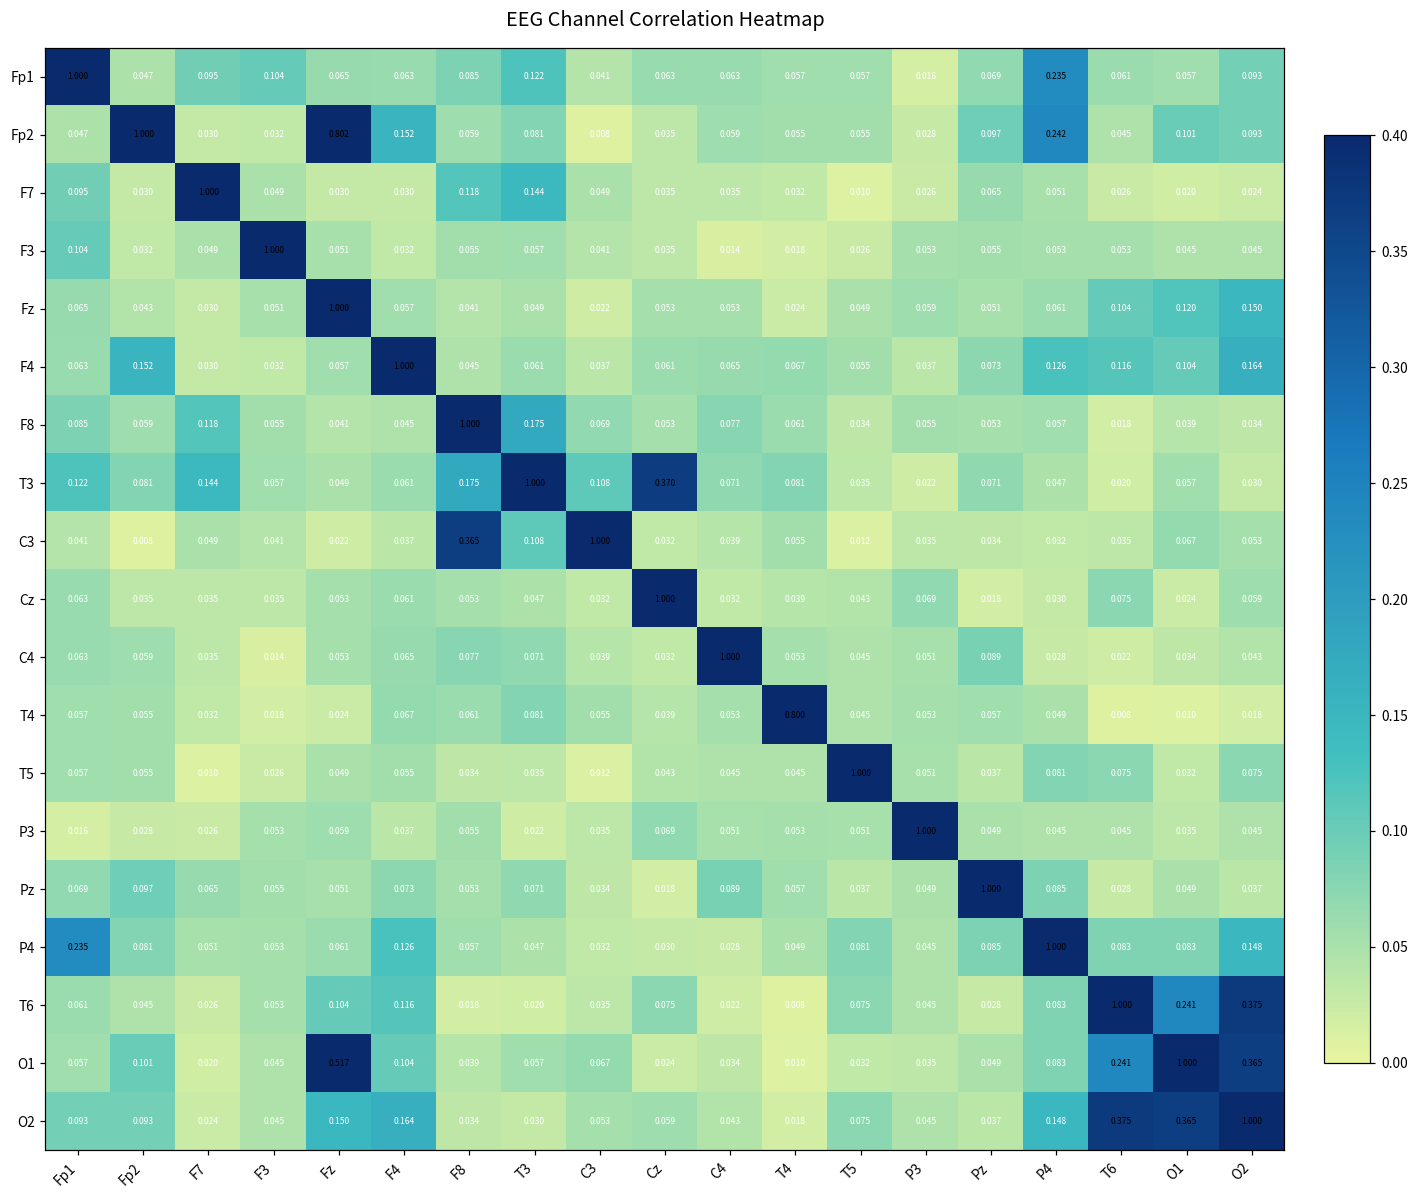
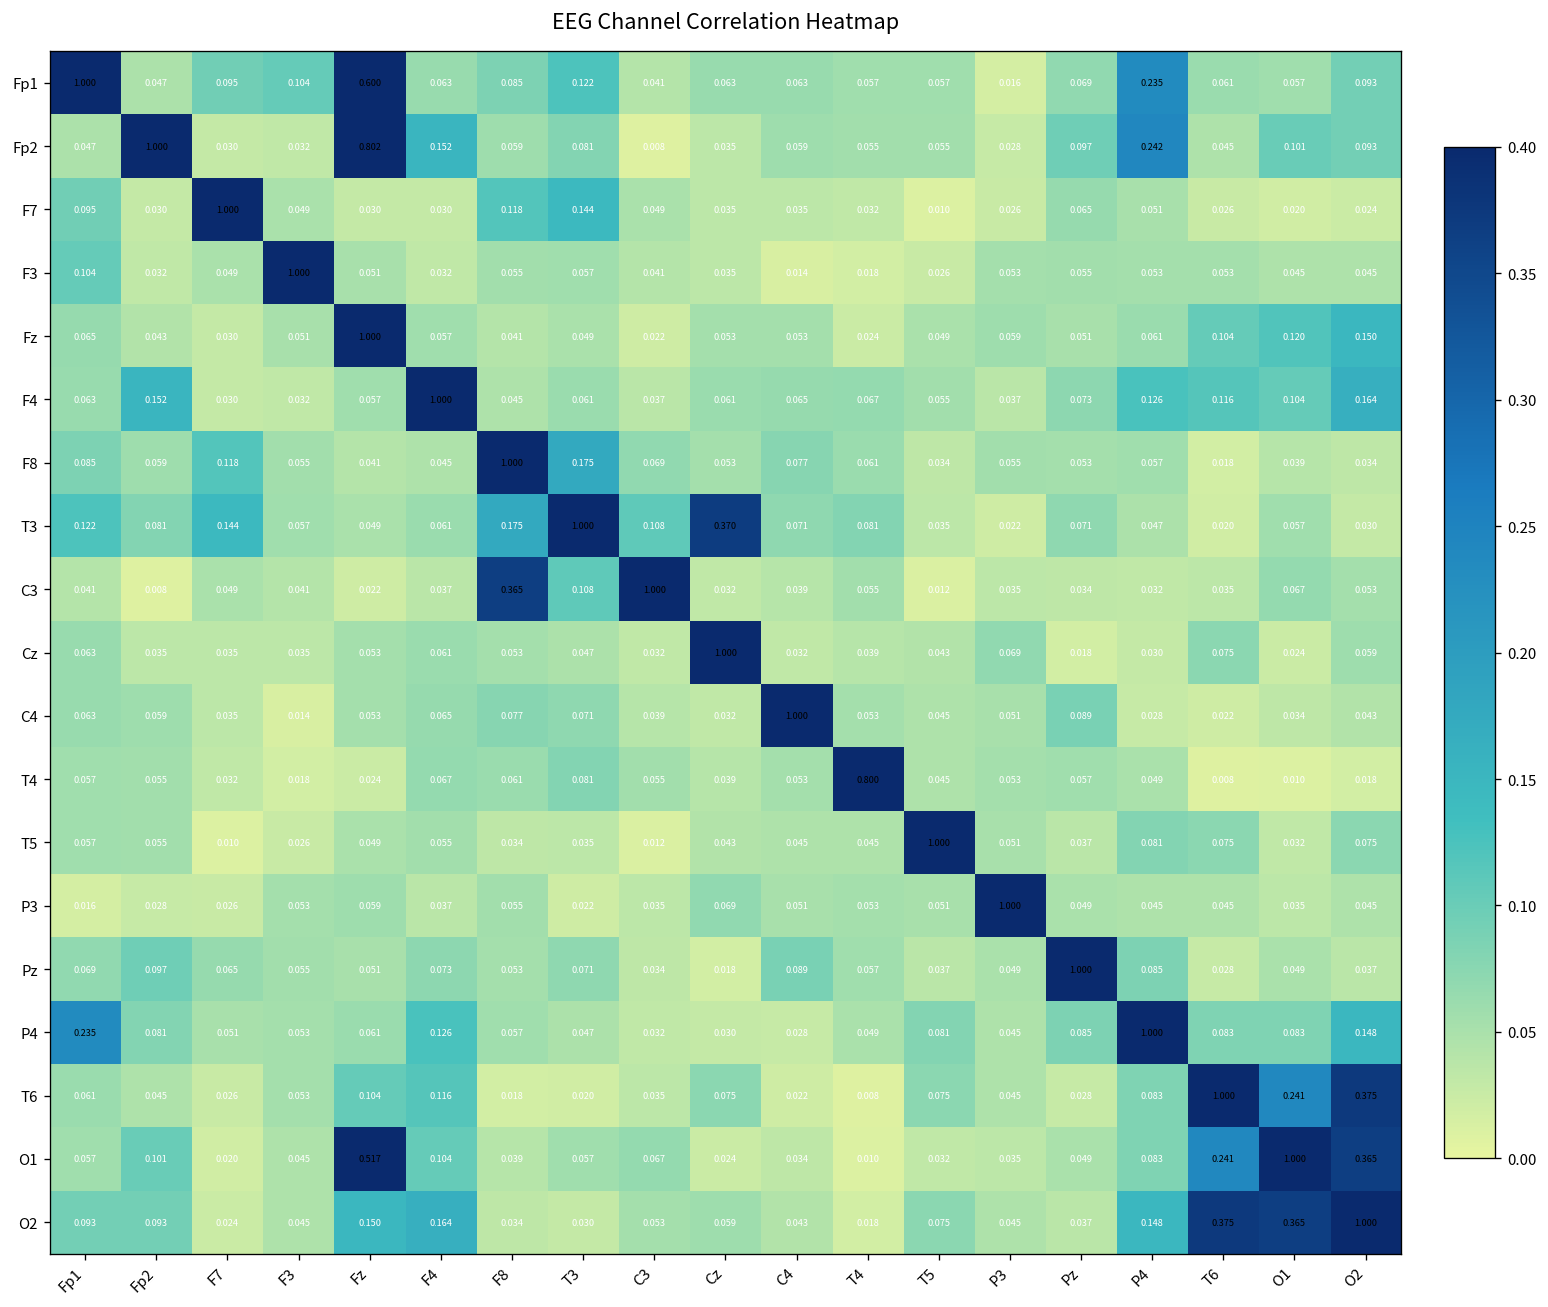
Fp1, Fz: 0.065 -> 0.600
